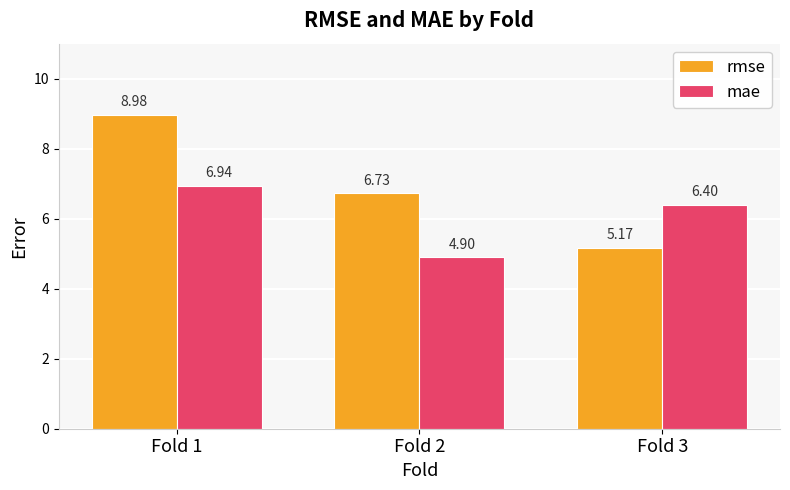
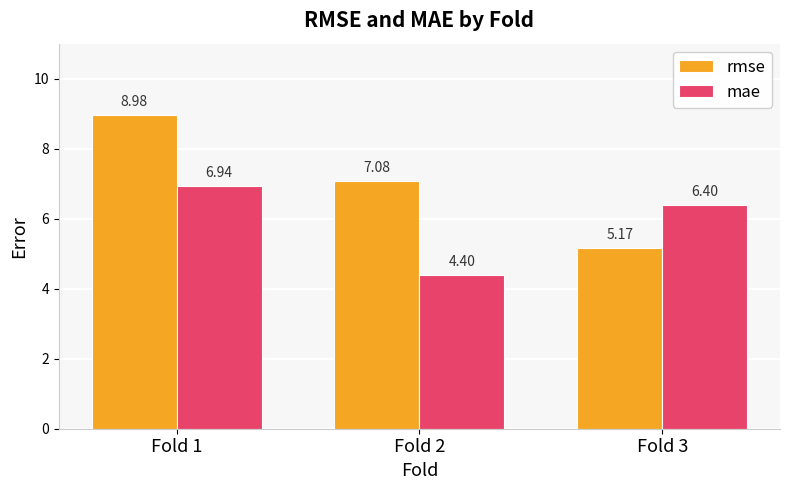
rmse, Fold 2: 6.73 -> 7.08
mae, Fold 2: 4.90 -> 4.40
